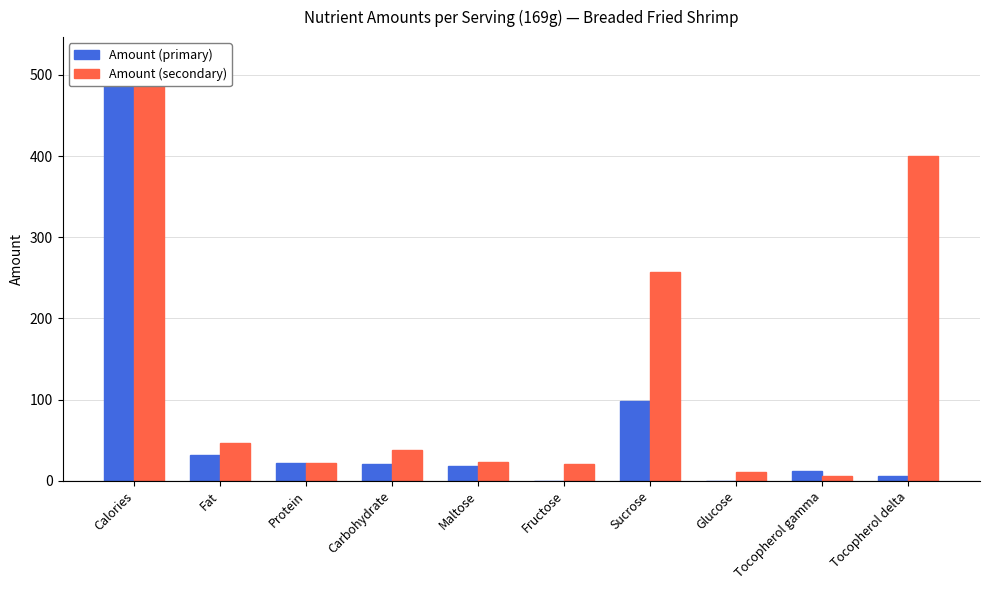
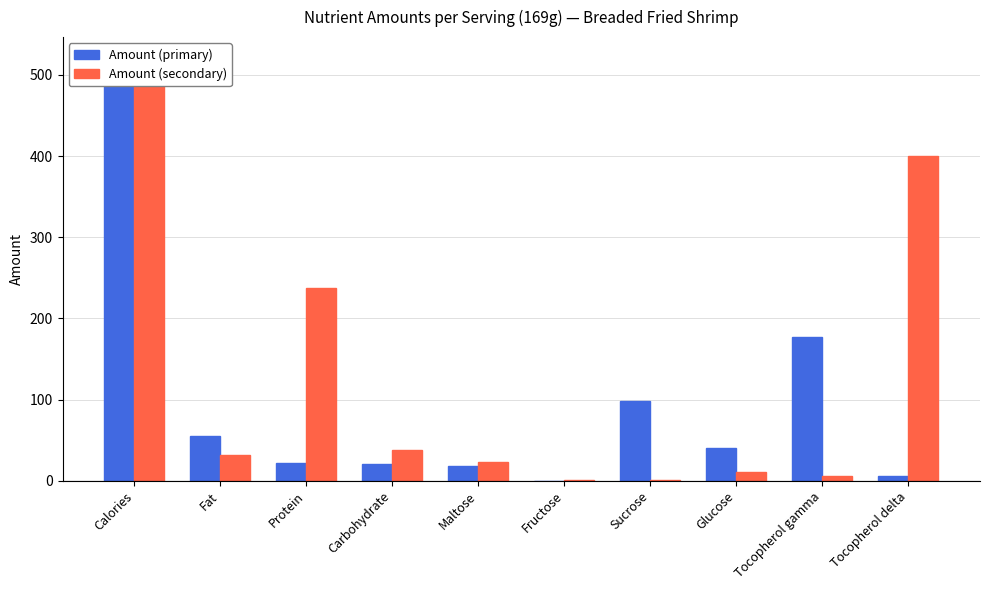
Amount (primary), Fat: 30 -> 60
Amount (secondary), Fat: 50 -> 30
Amount (secondary), Protein: 20 -> 240
Amount (secondary), Fructose: 20 -> 0
Amount (secondary), Sucrose: 260 -> 0
Amount (primary), Glucose: 0 -> 40
Amount (primary), Tocopherol gamma: 10 -> 180
